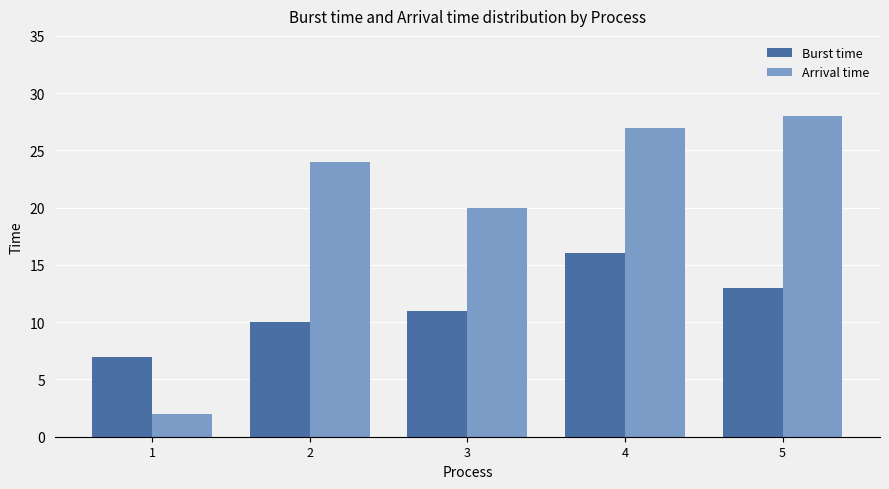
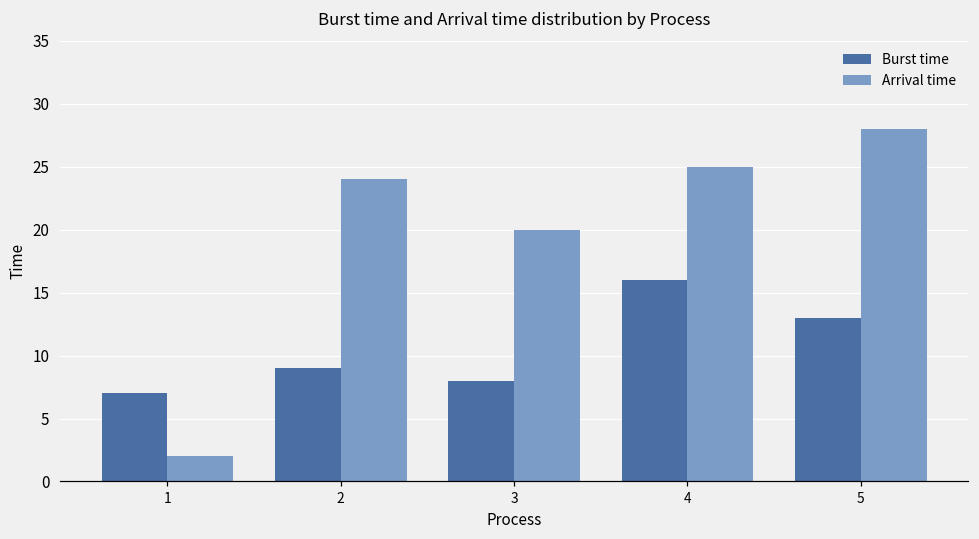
Burst time, 2: 10 -> 9
Burst time, 3: 11 -> 8
Arrival time, 4: 27 -> 25
